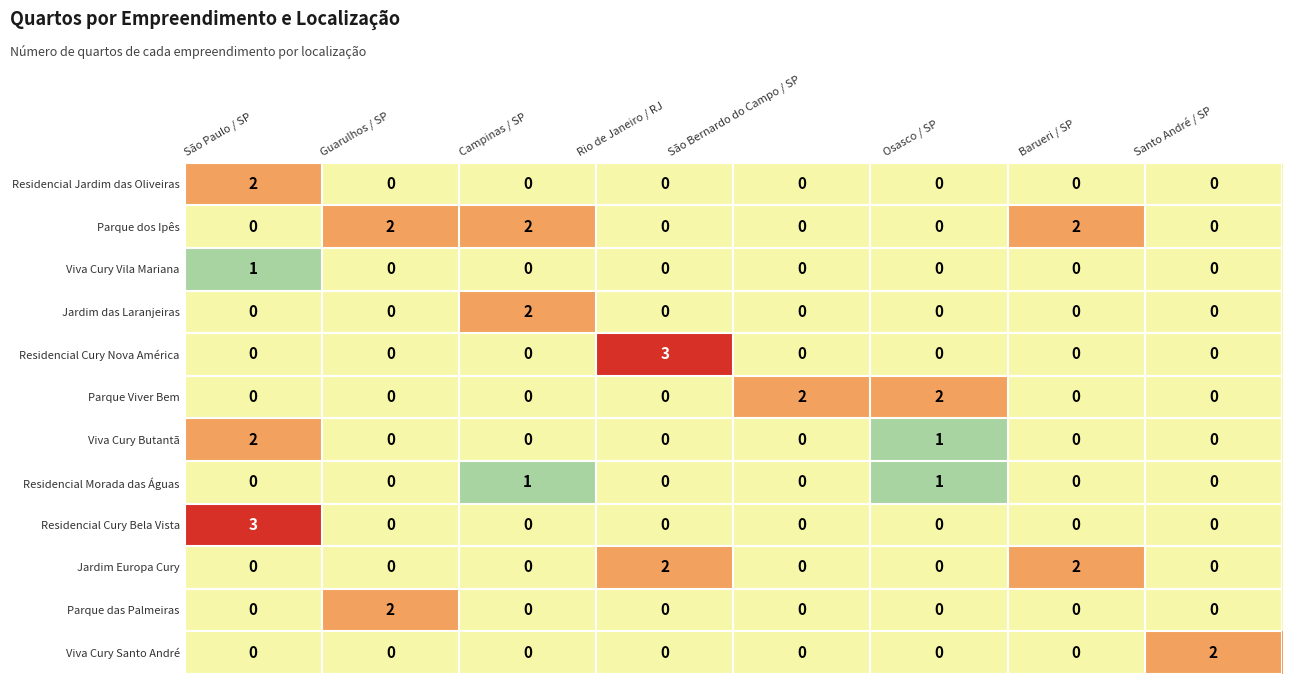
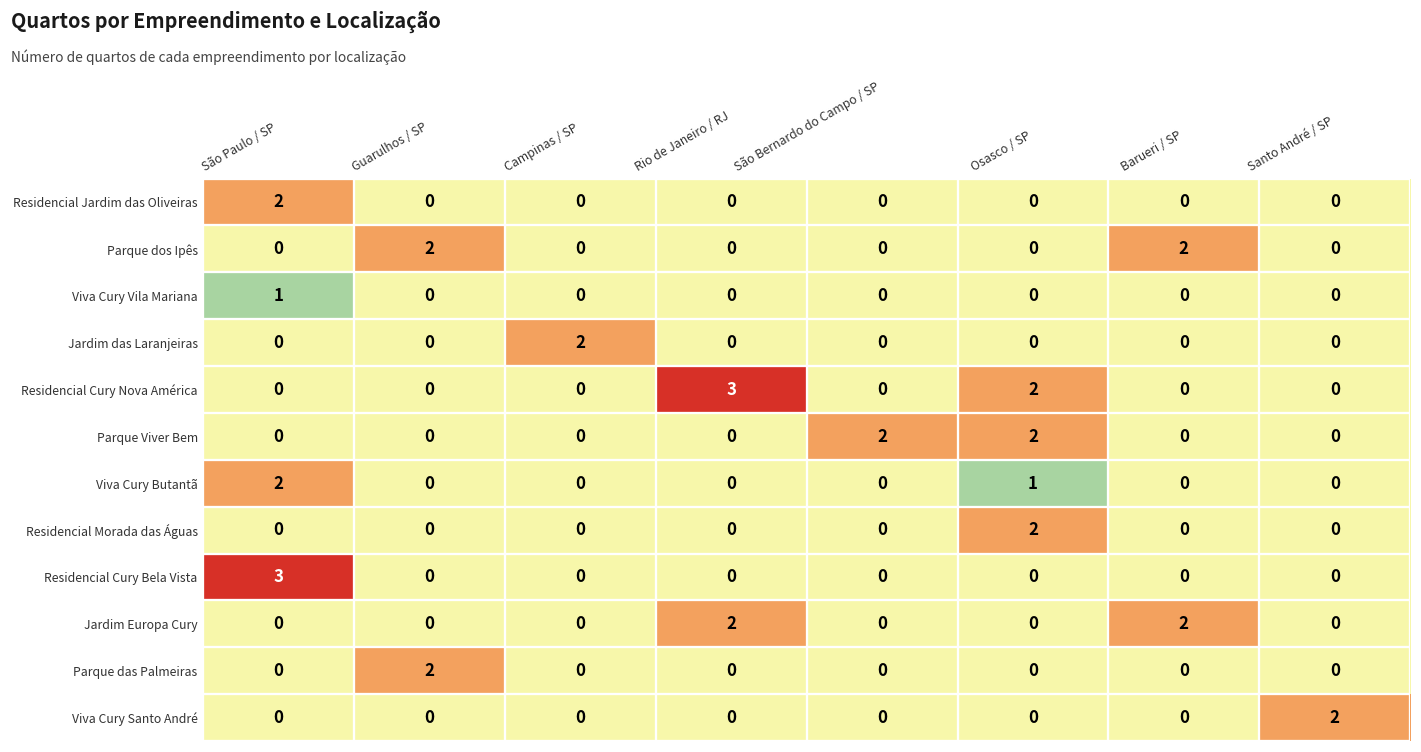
Parque dos Ipês, Campinas / SP: 2 -> 0
Residencial Cury Nova América, Osasco / SP: 0 -> 2
Residencial Morada das Águas, Campinas / SP: 1 -> 0
Residencial Morada das Águas, Osasco / SP: 1 -> 2
